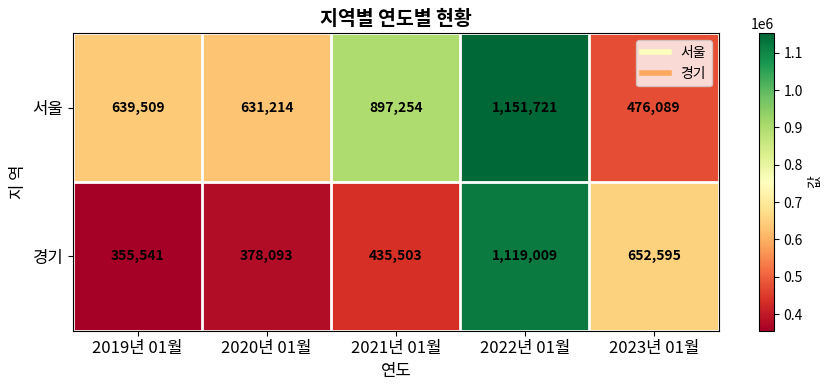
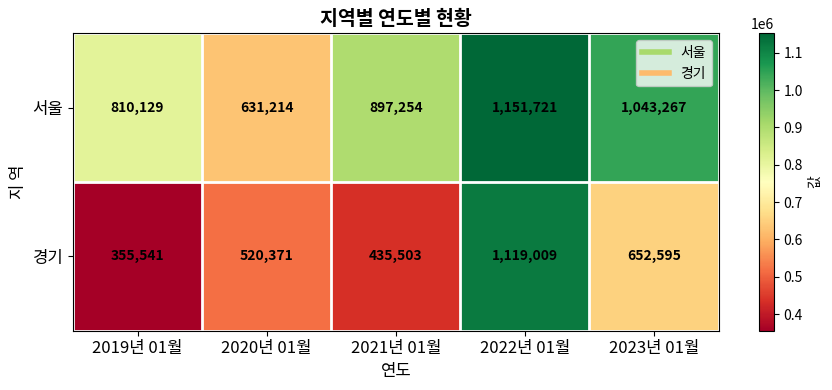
서울, 2019년 01월: 639,509 -> 810,129
서울, 2023년 01월: 476,089 -> 1,043,267
경기, 2020년 01월: 378,093 -> 520,371
